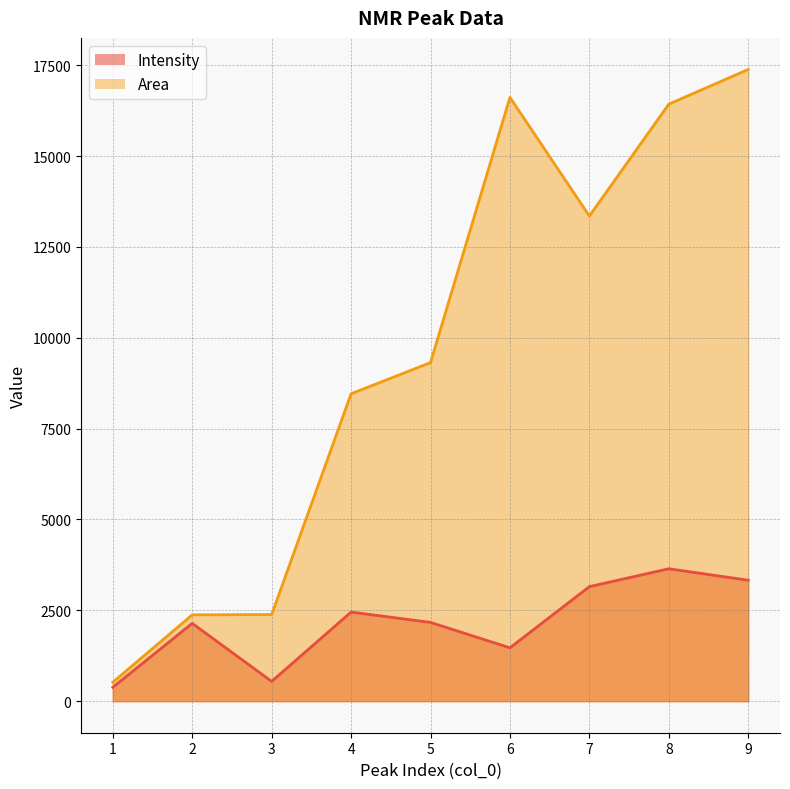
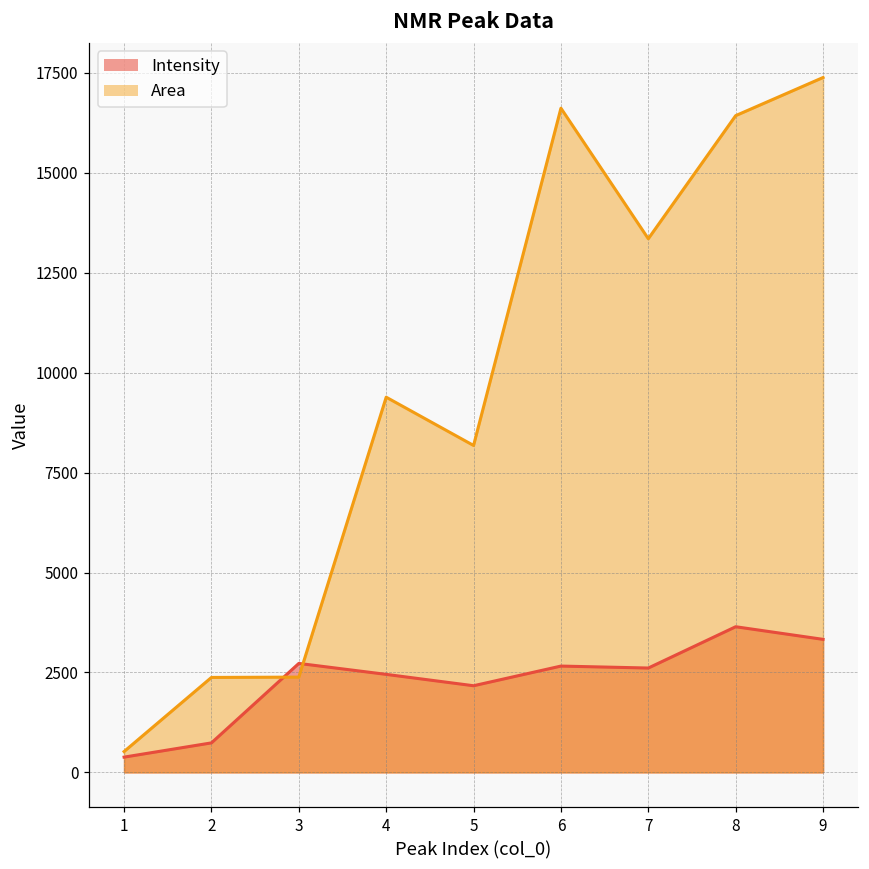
Intensity, 2: 2100 -> 700
Intensity, 3: 500 -> 2700
Area, 4: 8500 -> 9400
Area, 5: 9300 -> 8200
Intensity, 6: 1500 -> 2700
Intensity, 7: 3200 -> 2600
